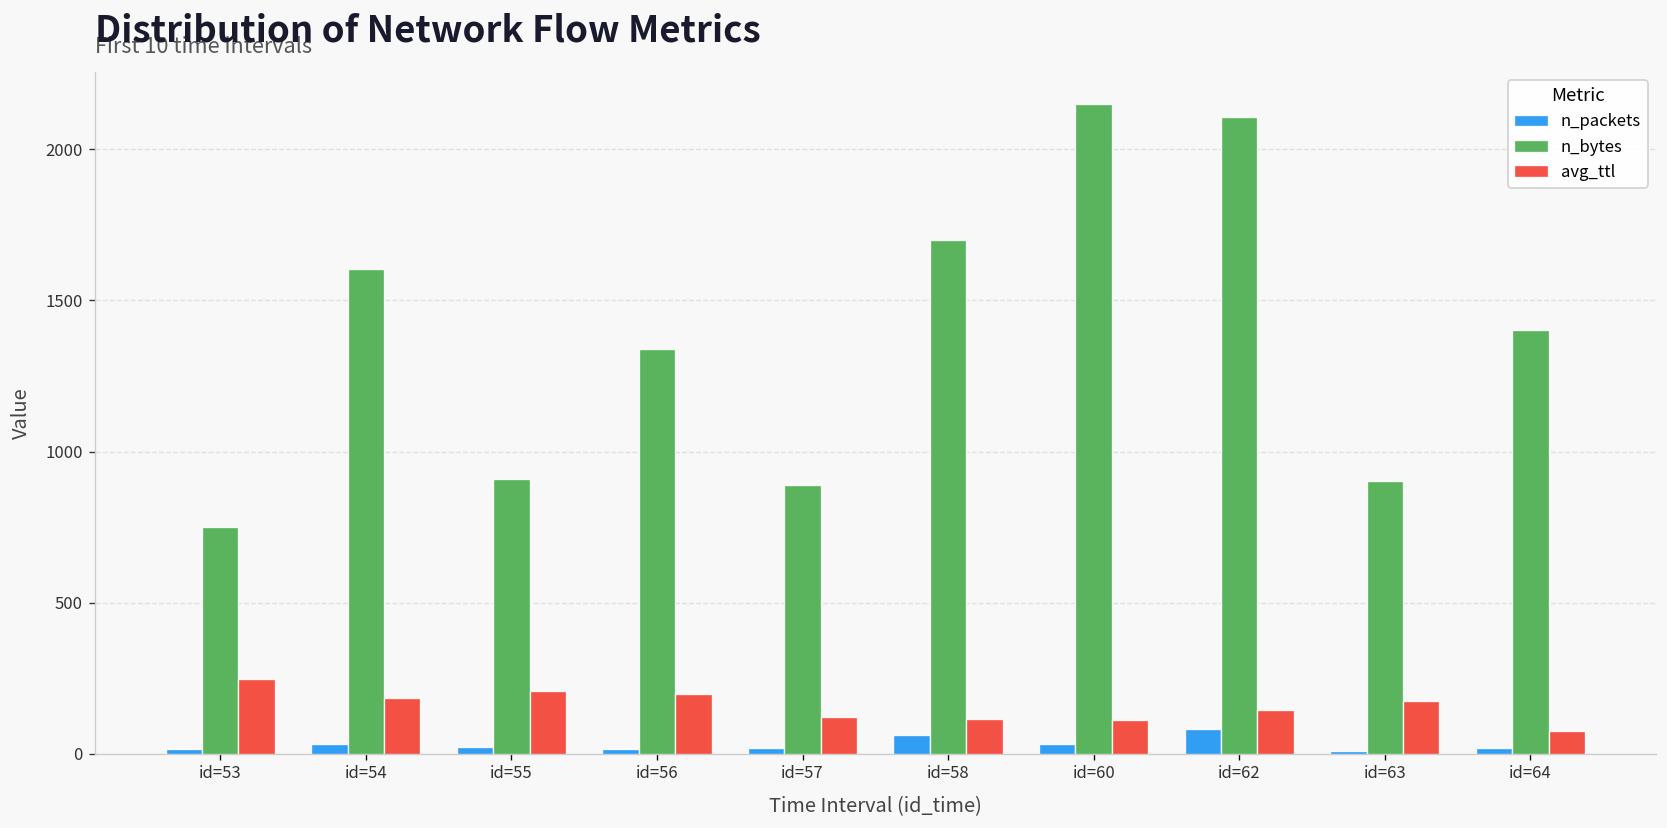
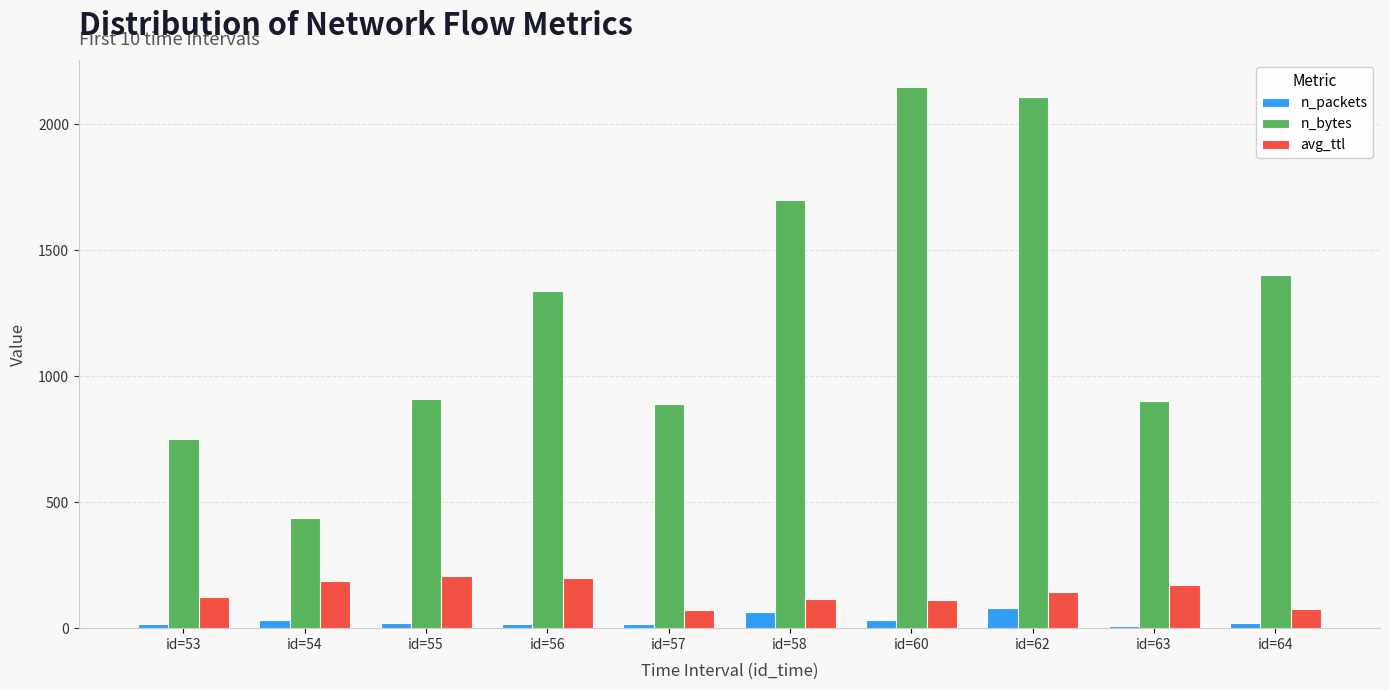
avg_ttl, id=53: 250 -> 120
n_bytes, id=54: 1600 -> 440
avg_ttl, id=57: 120 -> 70
